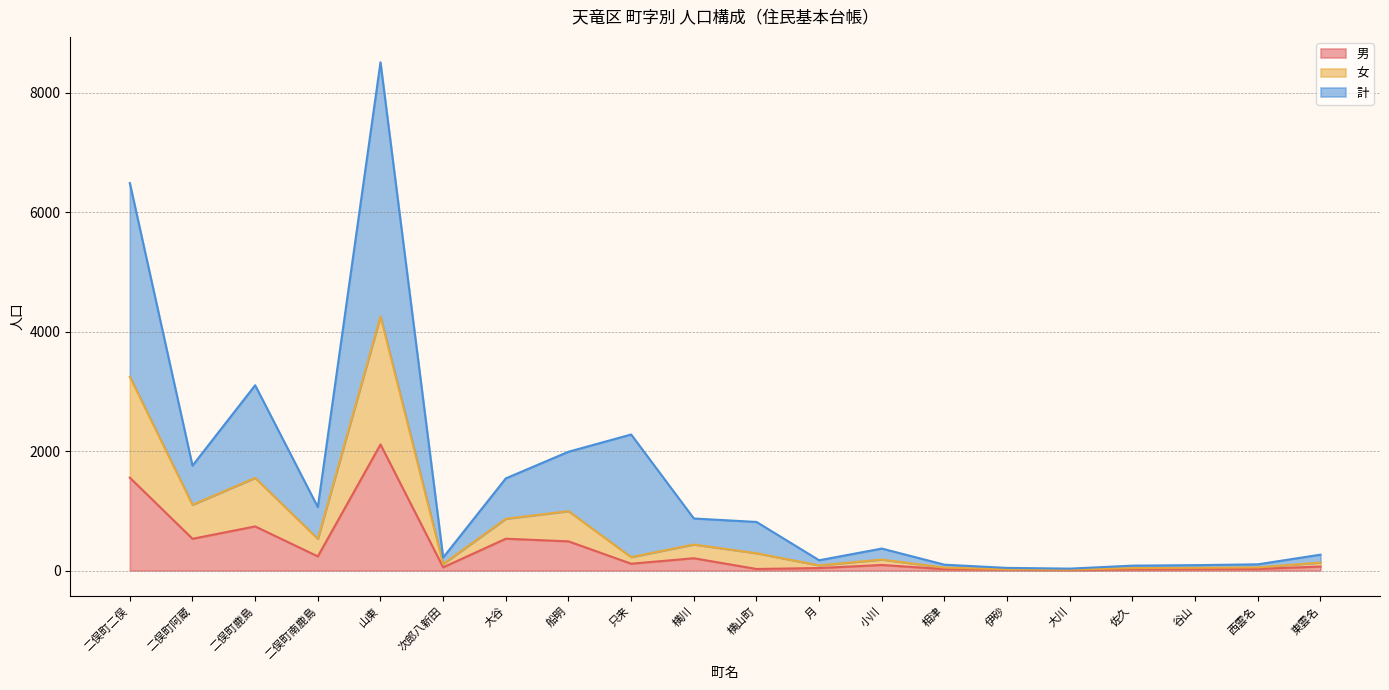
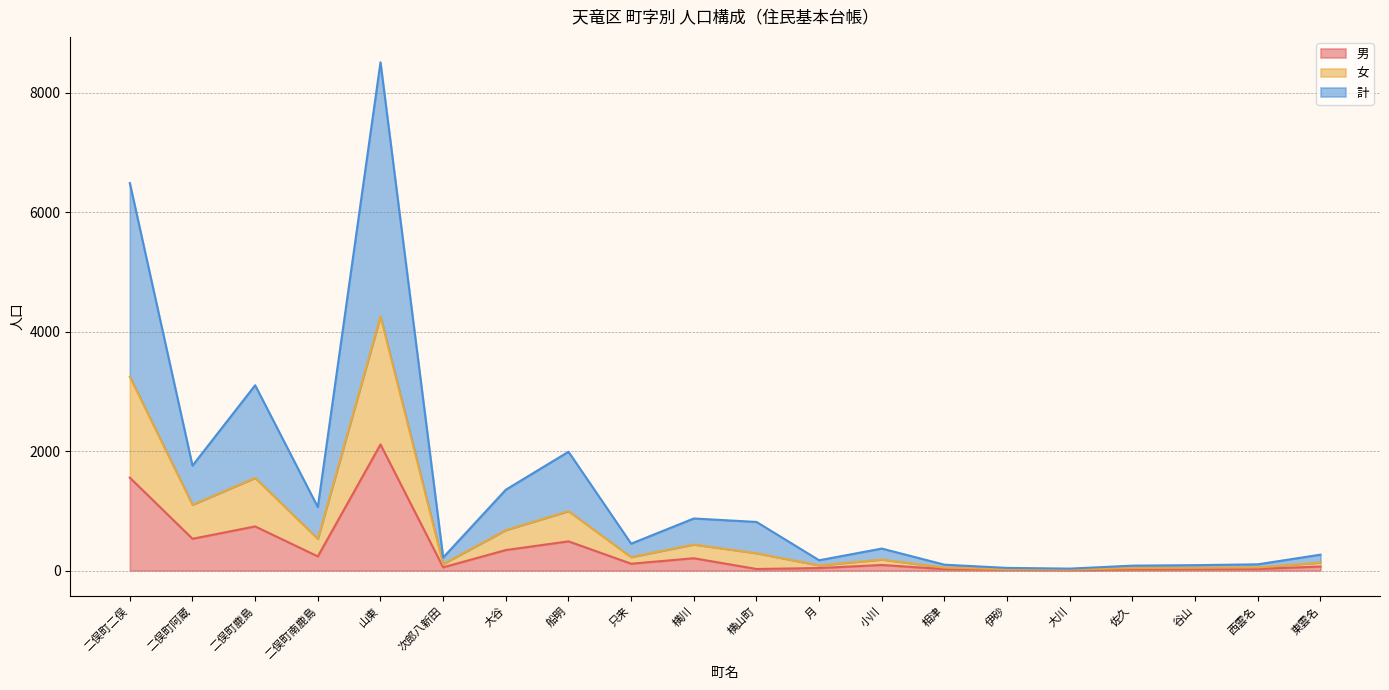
男, 大谷: 500 -> 300
計, 只来: 2100 -> 200
